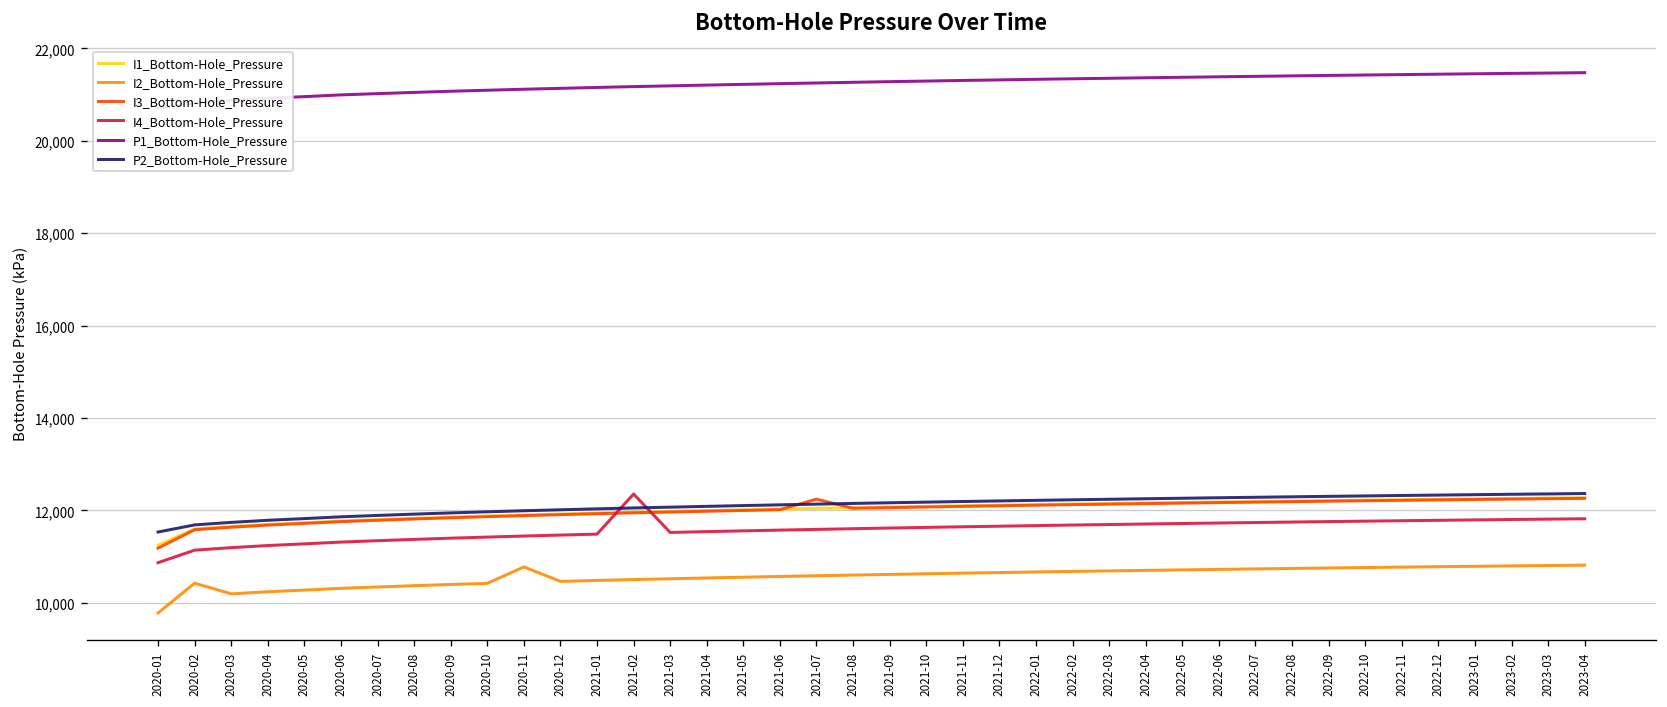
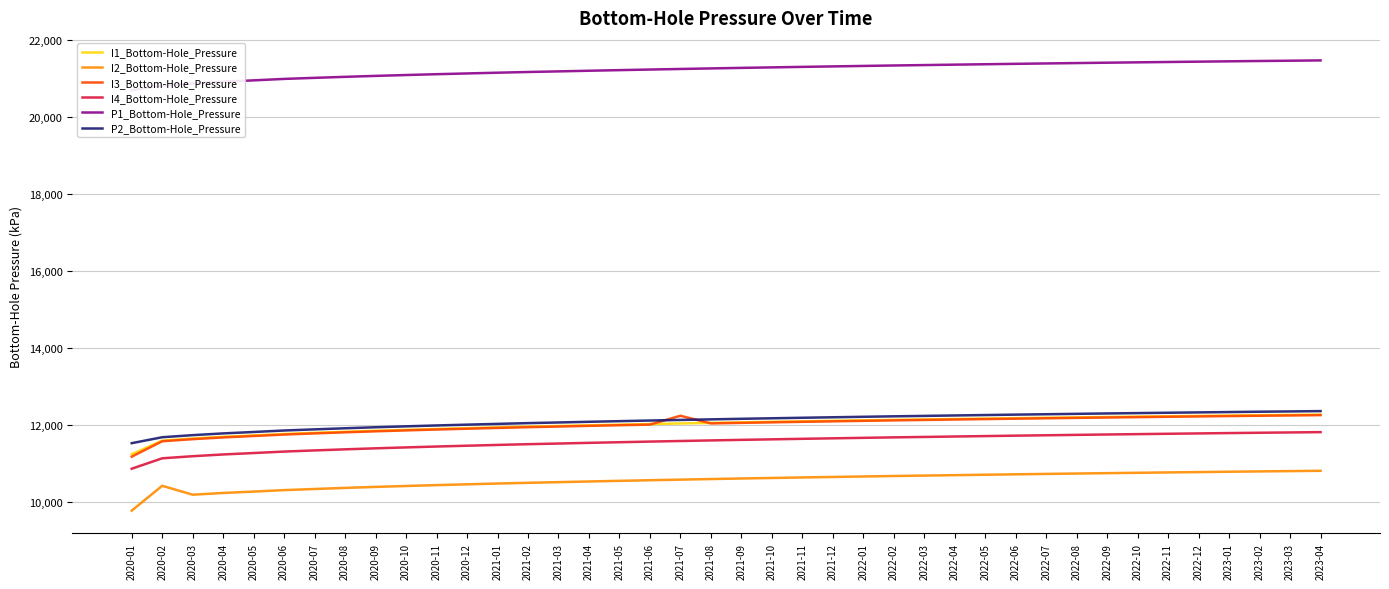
I2_Bottom-Hole_Pressure, 2020-11: 10,800 -> 10,400
I4_Bottom-Hole_Pressure, 2021-02: 12,400 -> 11,500
